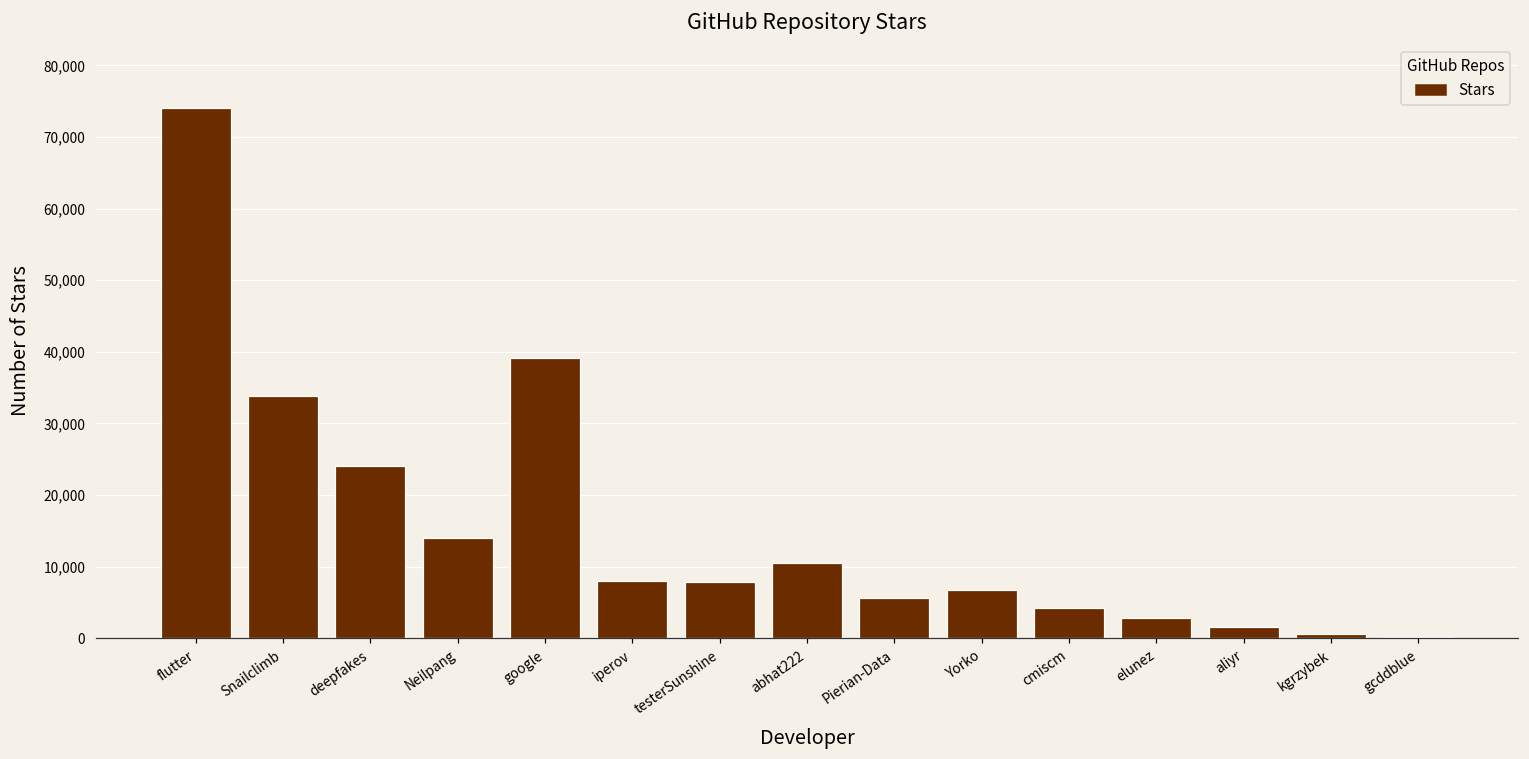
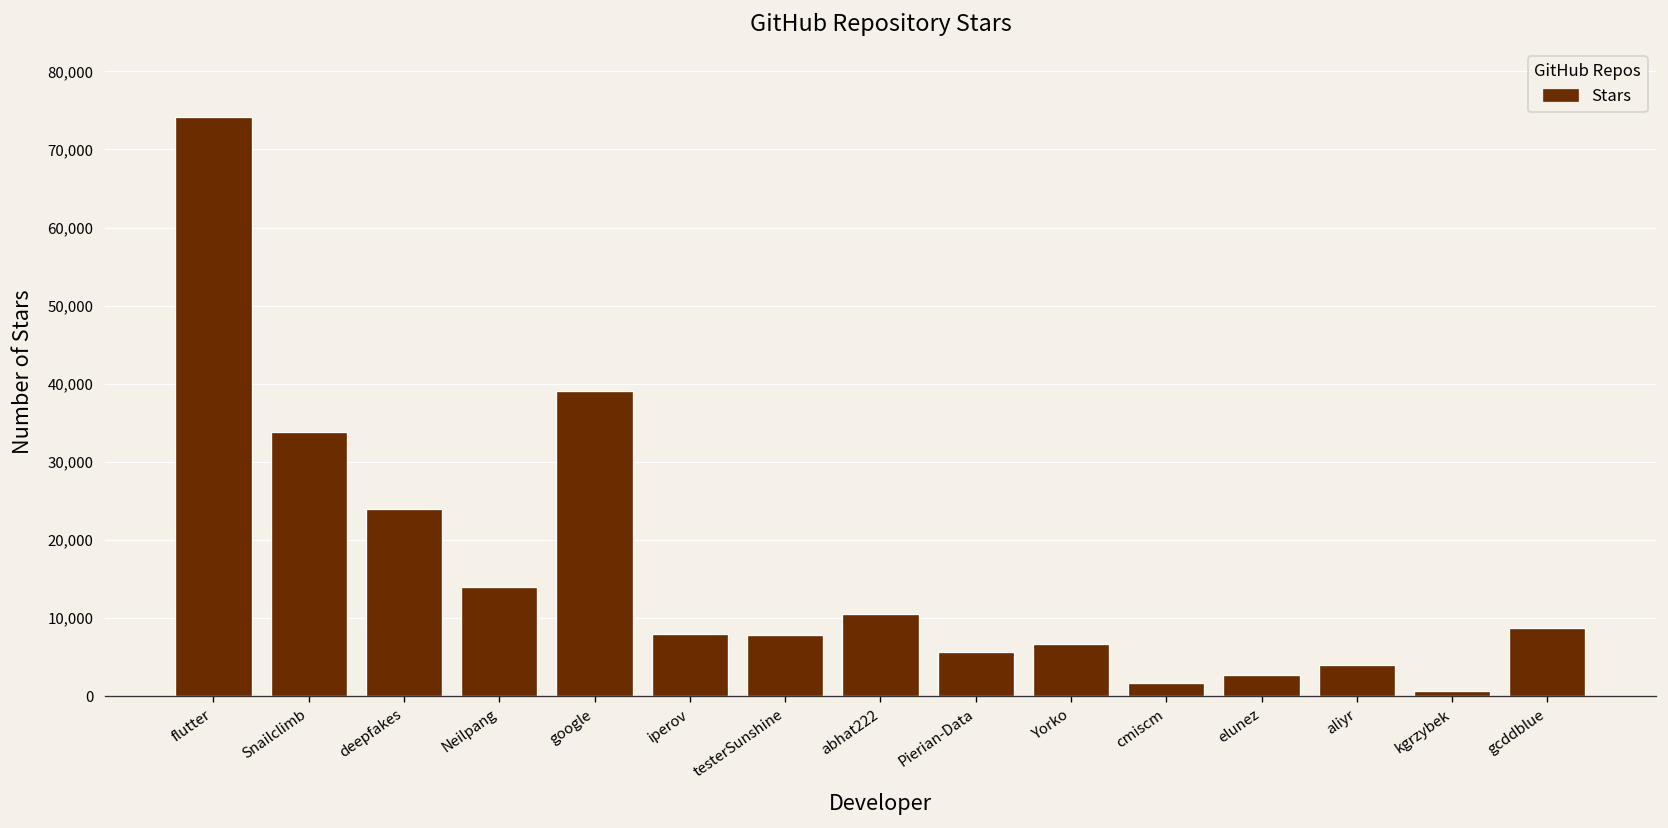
cmiscm: 4,000 -> 2,000
aliyr: 2,000 -> 4,000
gcddblue: 0 -> 9,000
